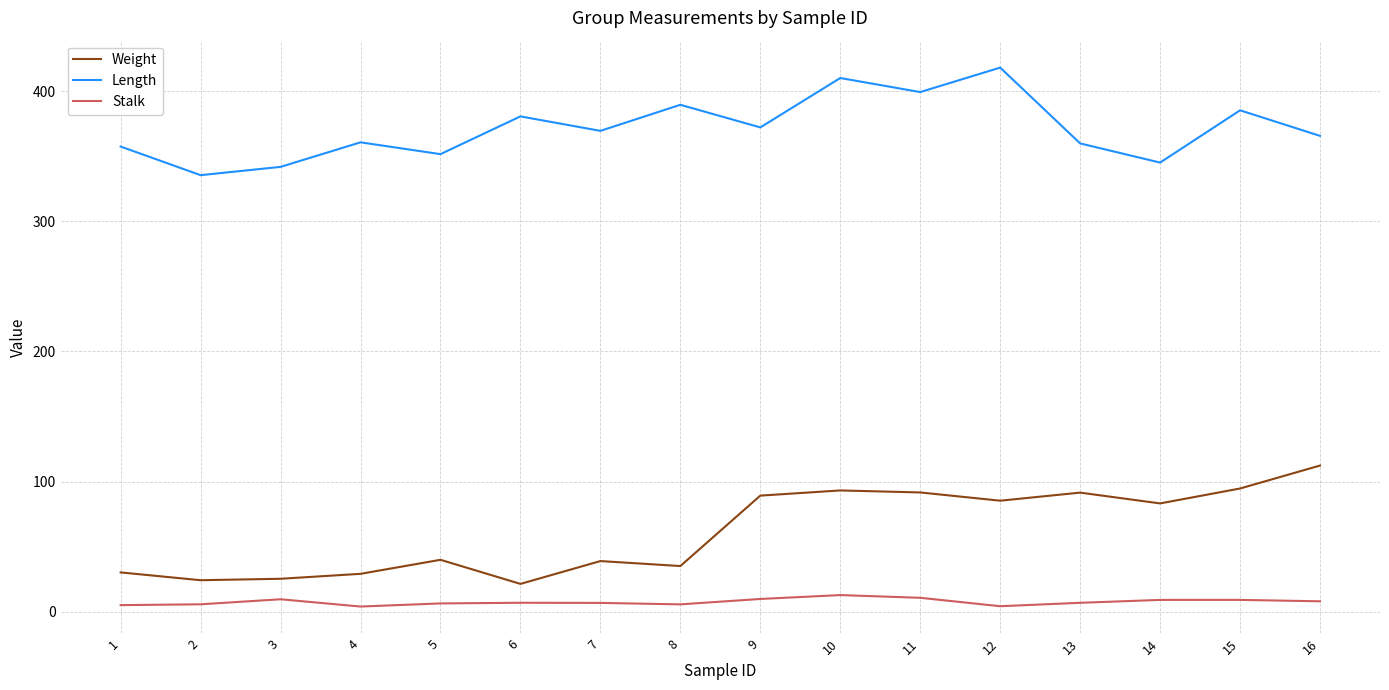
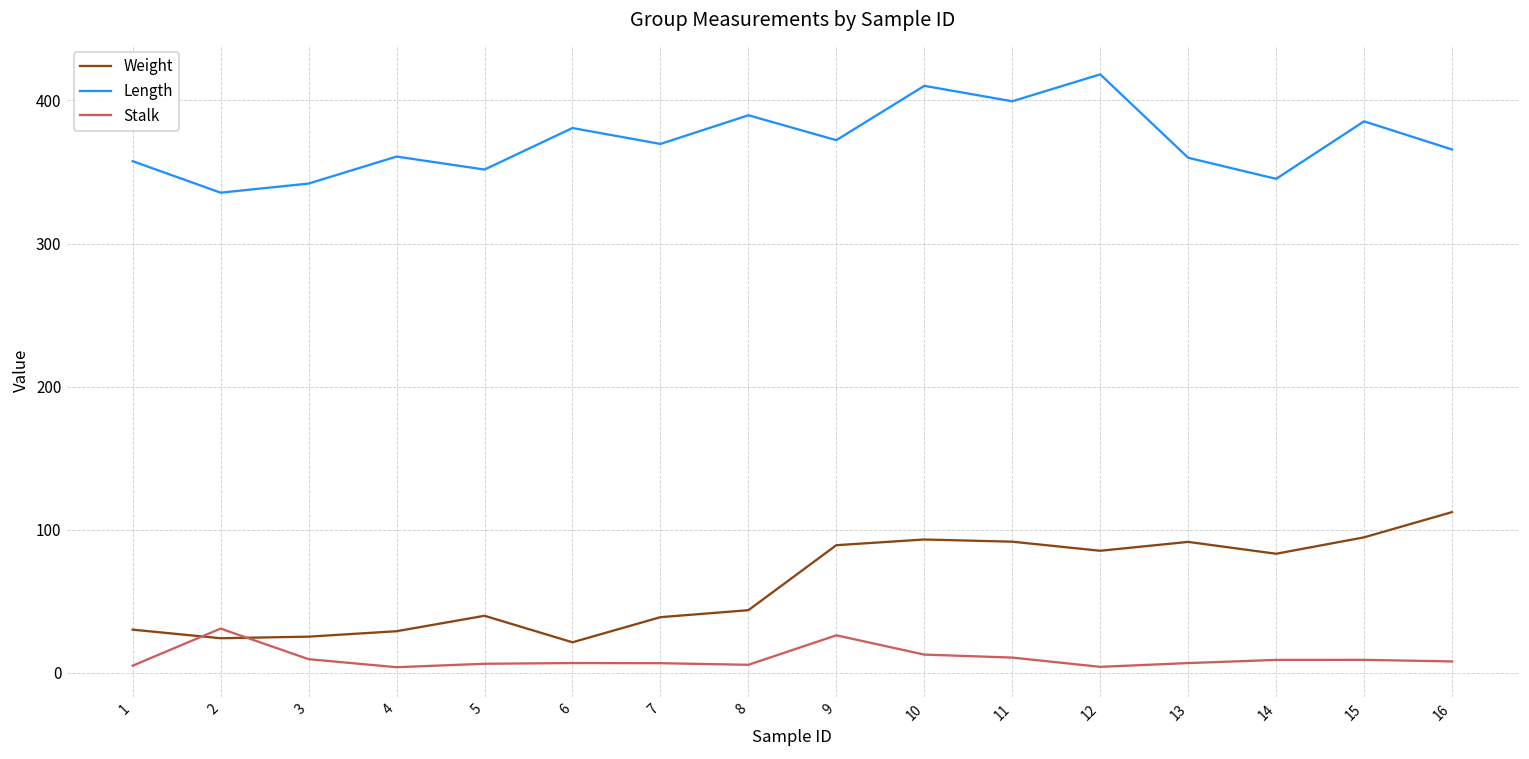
Stalk, 2: 6 -> 31
Weight, 8: 35 -> 44
Stalk, 9: 10 -> 26
